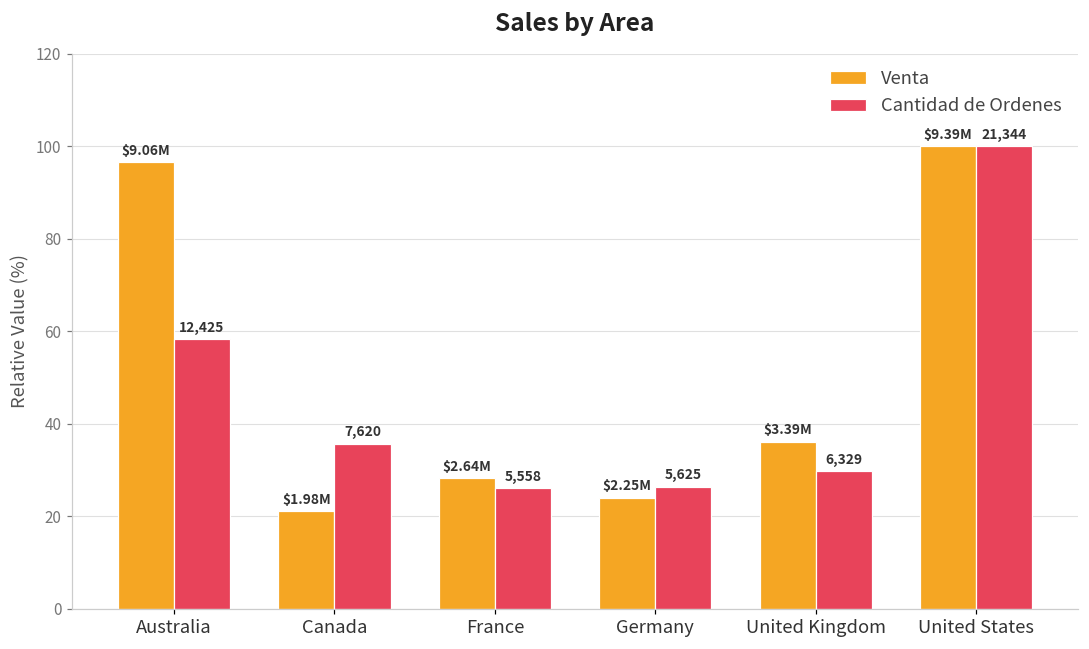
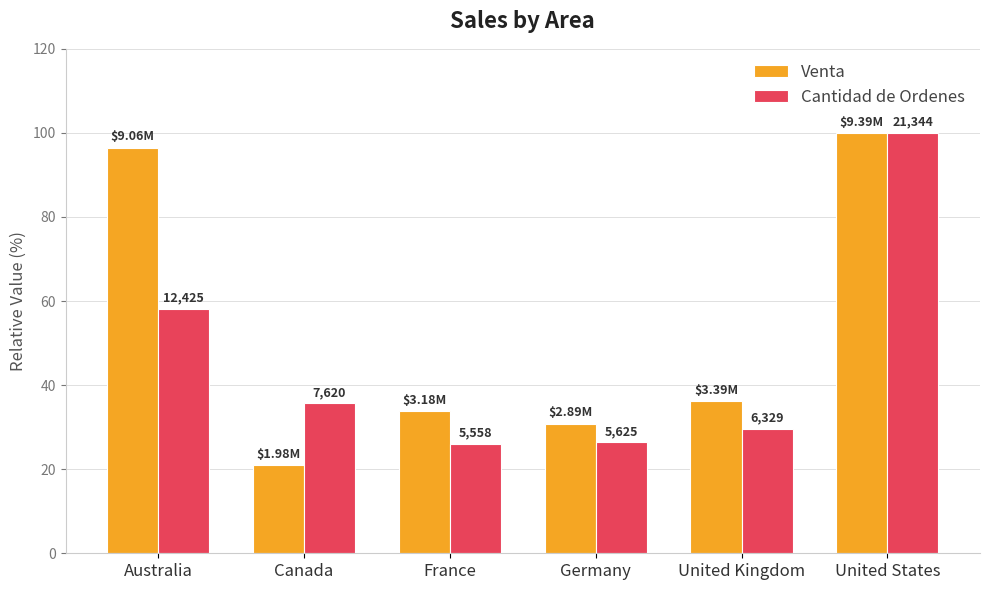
Venta, France: $2.64M -> $3.18M
Venta, Germany: $2.25M -> $2.89M
